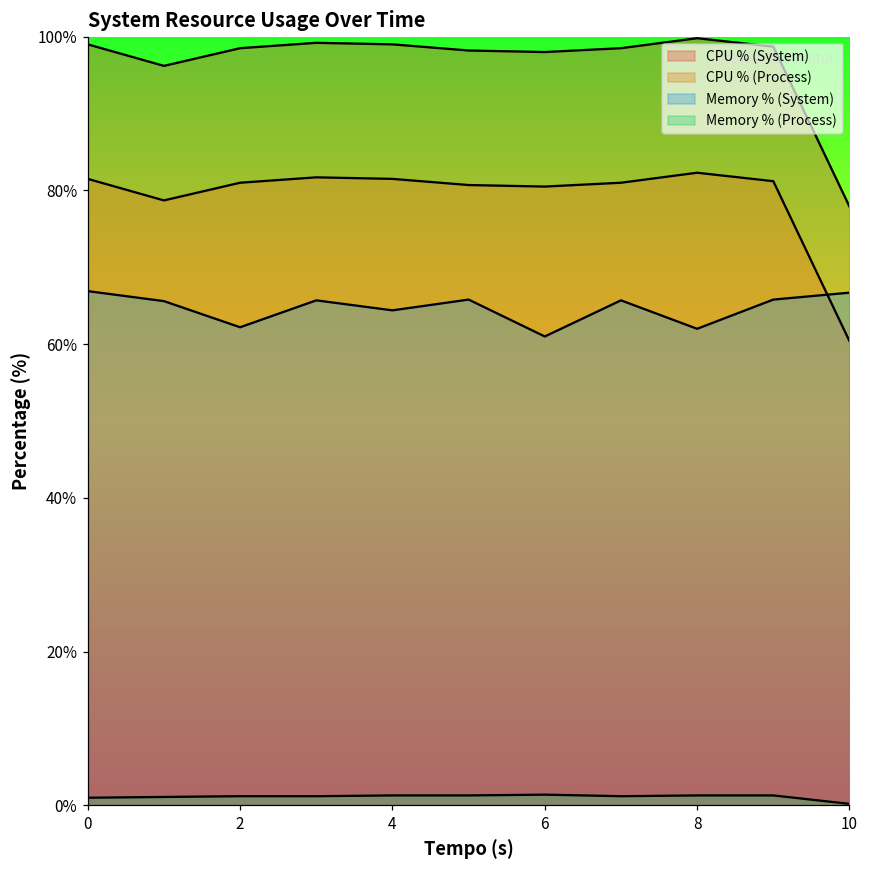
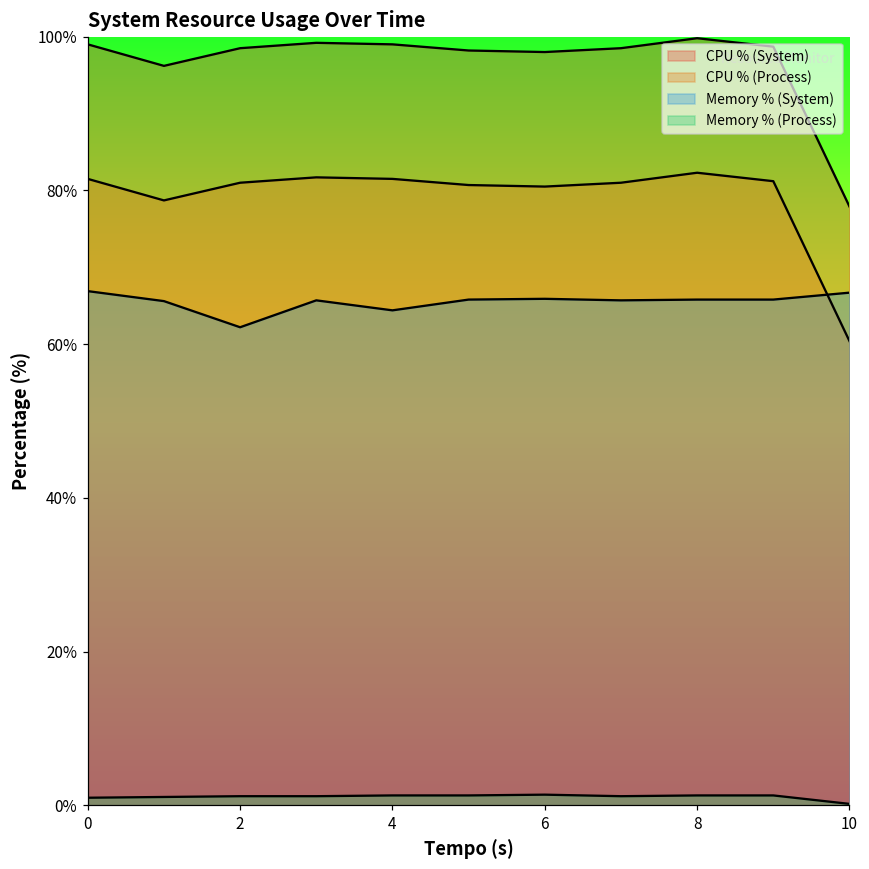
Memory % (System), 6: 61% -> 66%
Memory % (System), 8: 62% -> 66%
